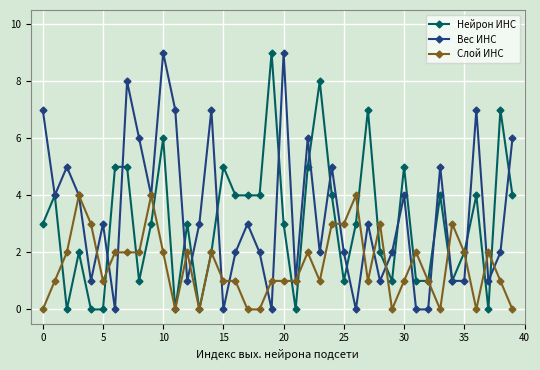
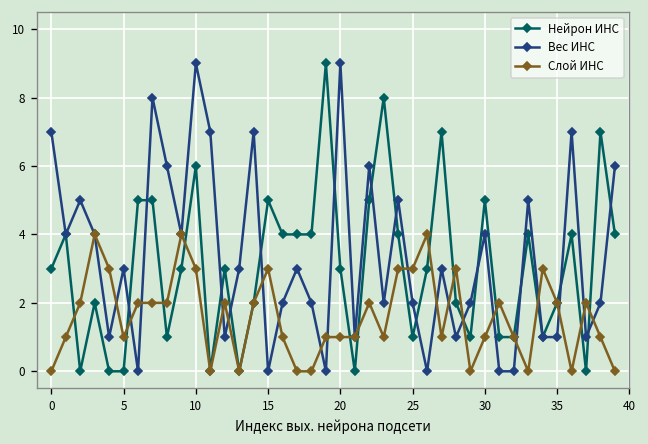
Слой ИНС, 10: 2 -> 3
Слой ИНС, 15: 1 -> 3
